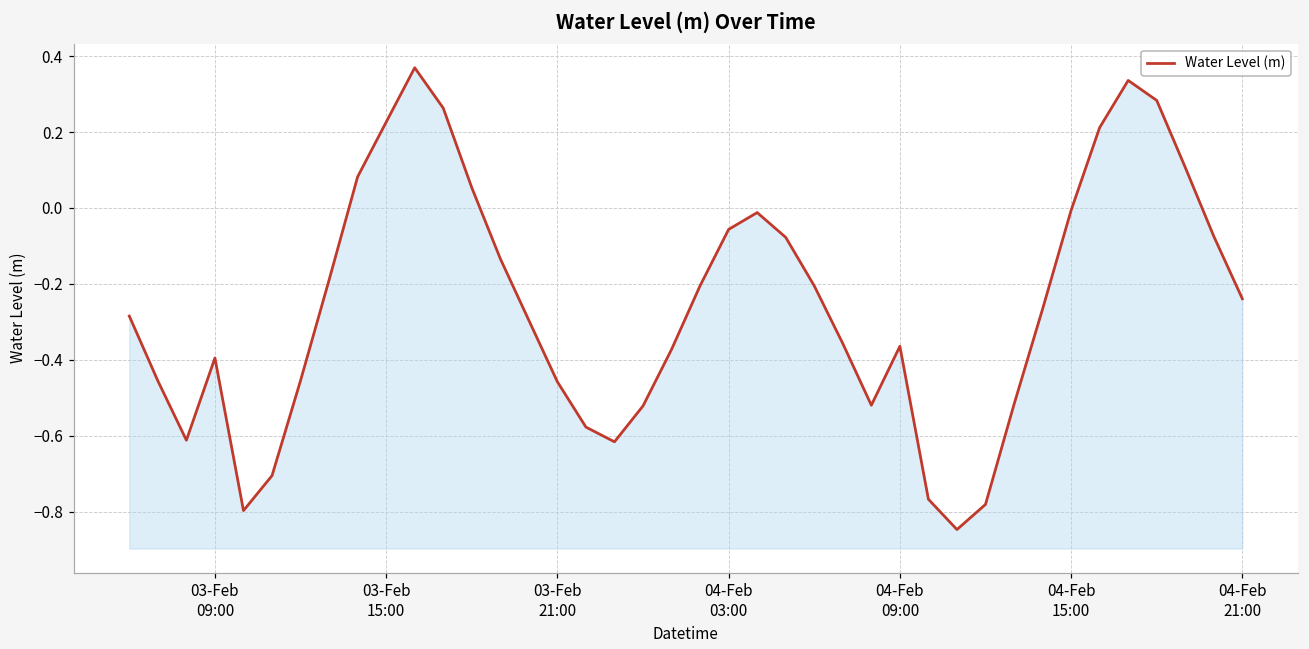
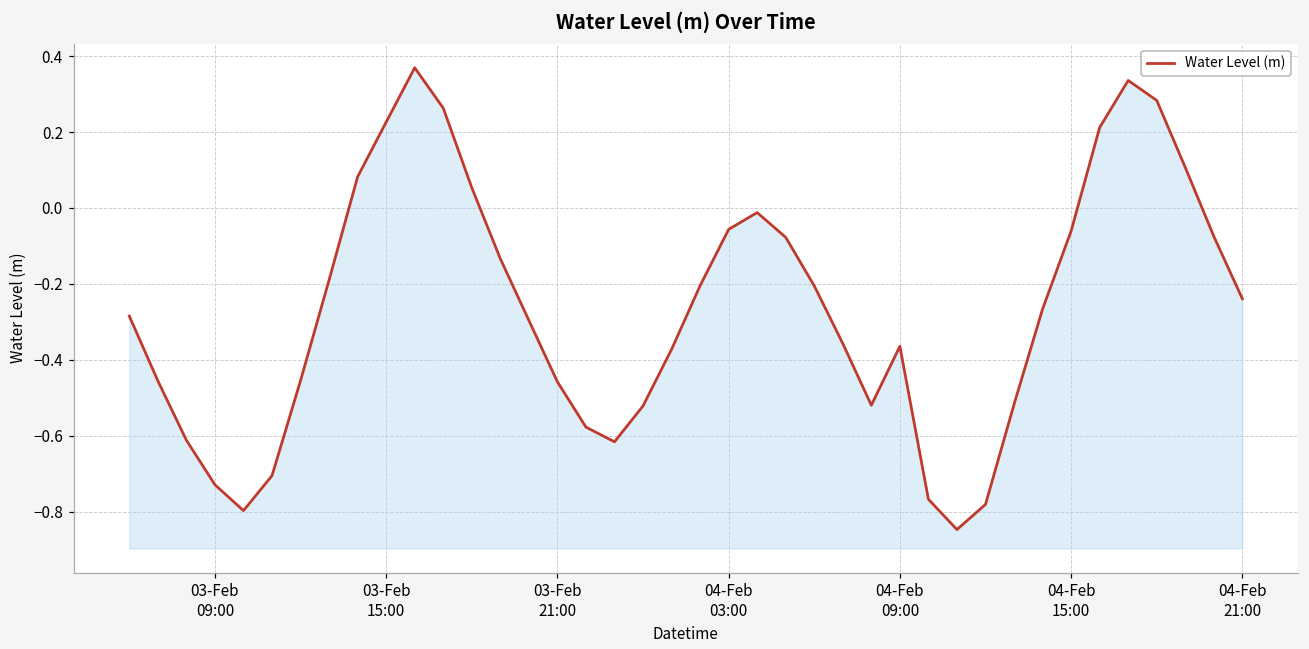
03-Feb 09:00: -0.40 -> -0.73
04-Feb 15:00: -0.01 -> -0.06
